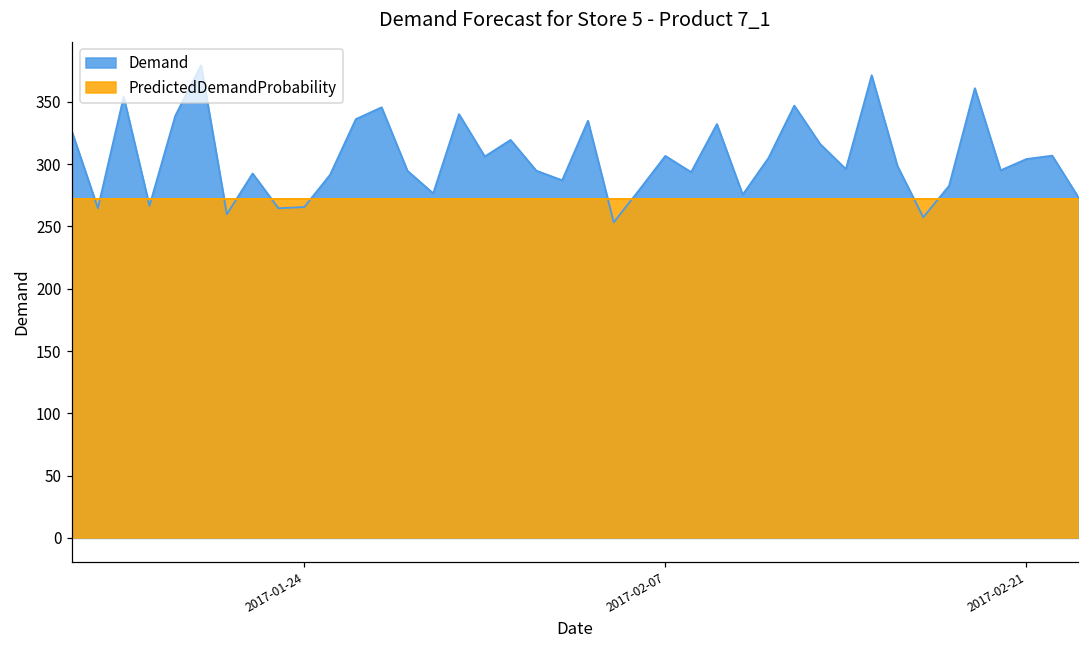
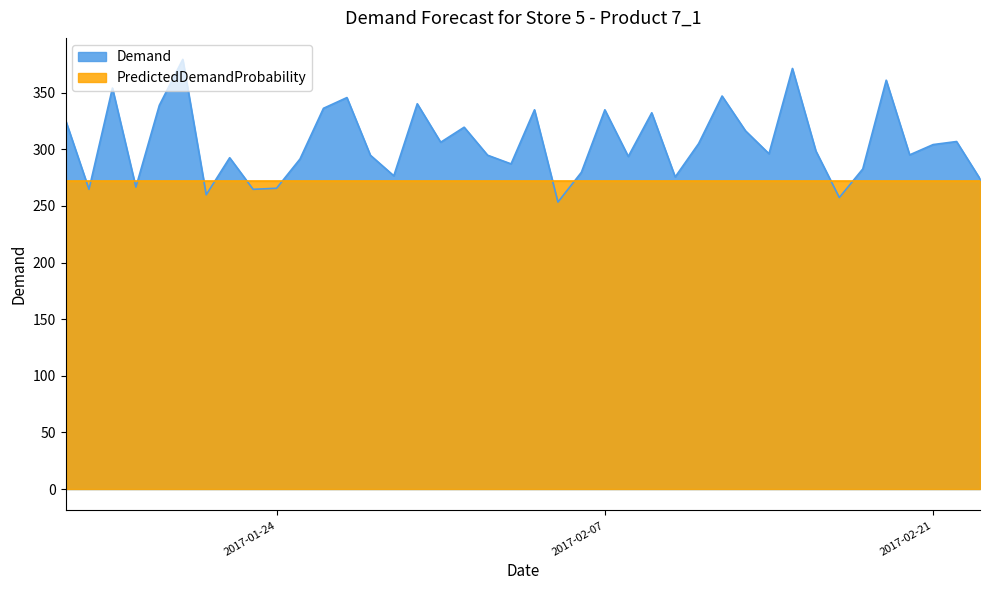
Demand, 2017-02-07: 307 -> 335
